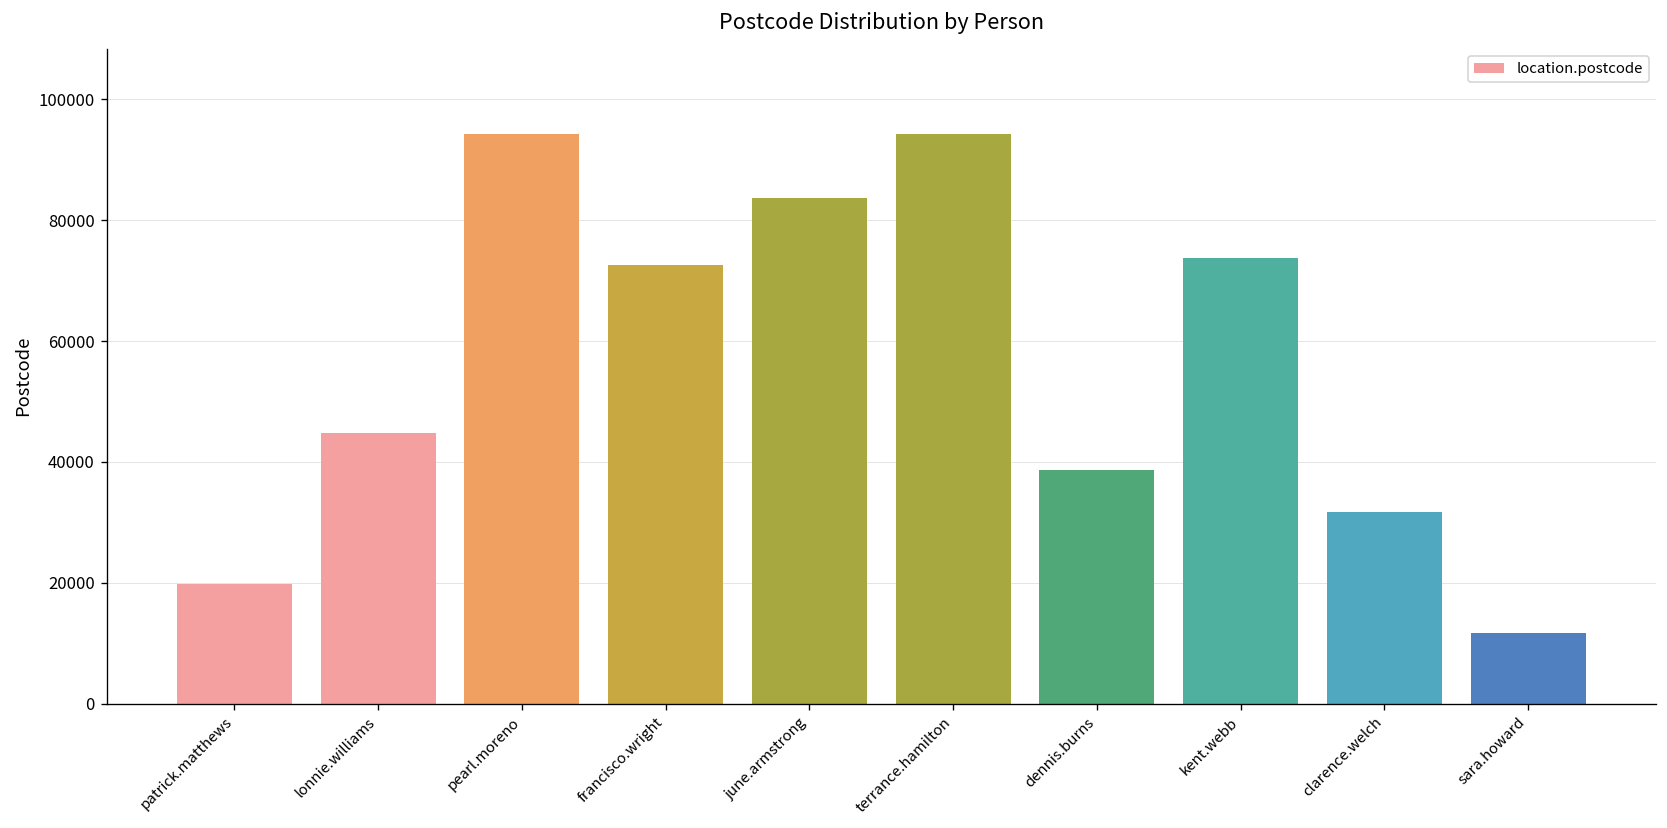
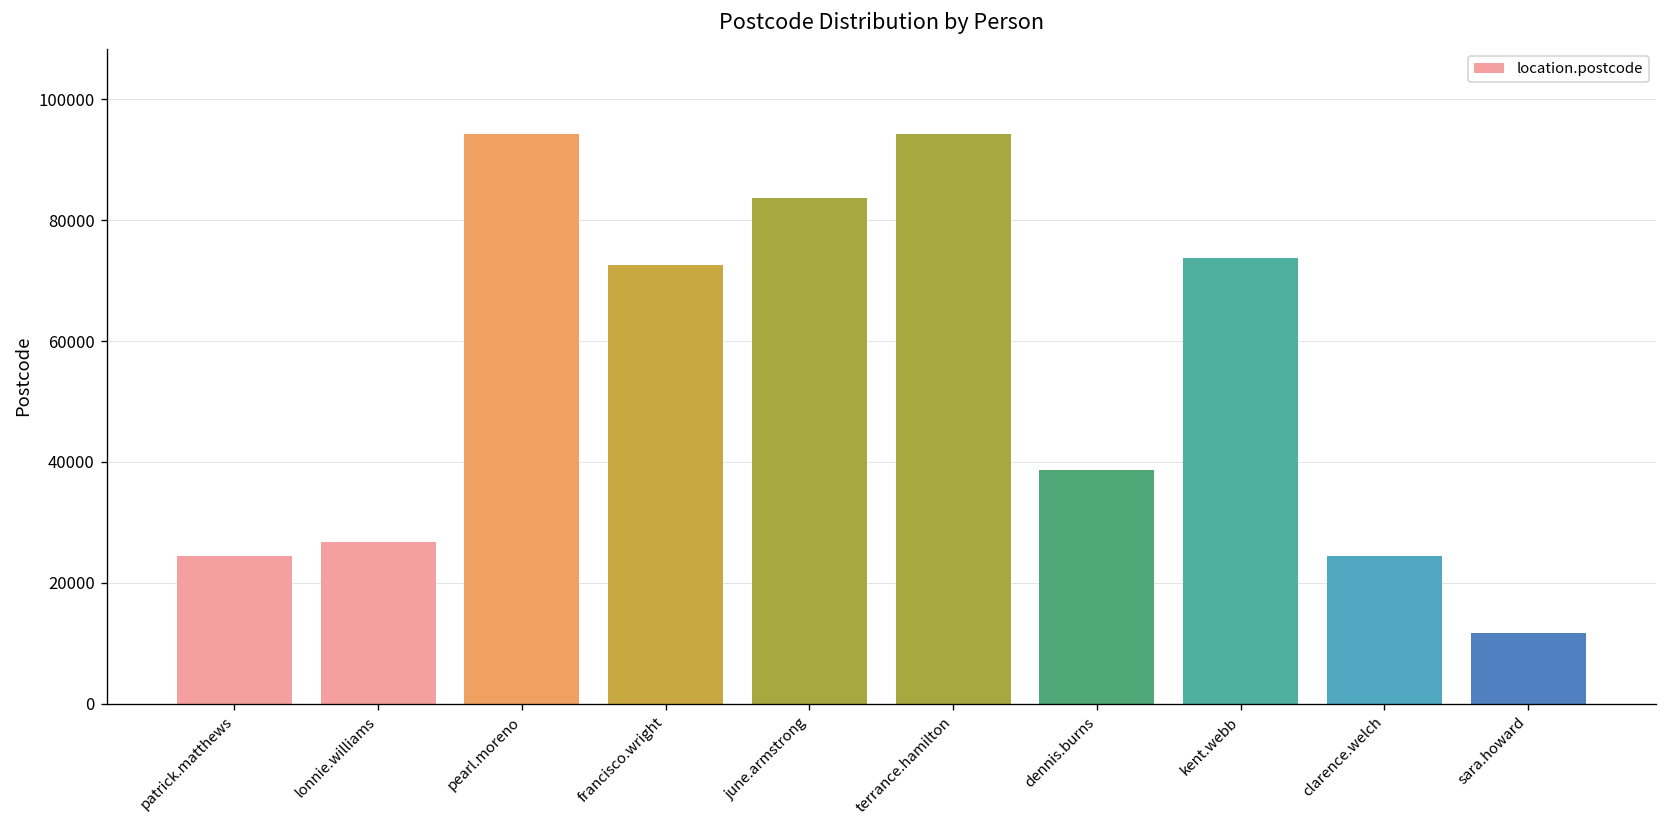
patrick.matthews: 20000 -> 24000
lonnie.williams: 45000 -> 27000
clarence.welch: 32000 -> 24000
